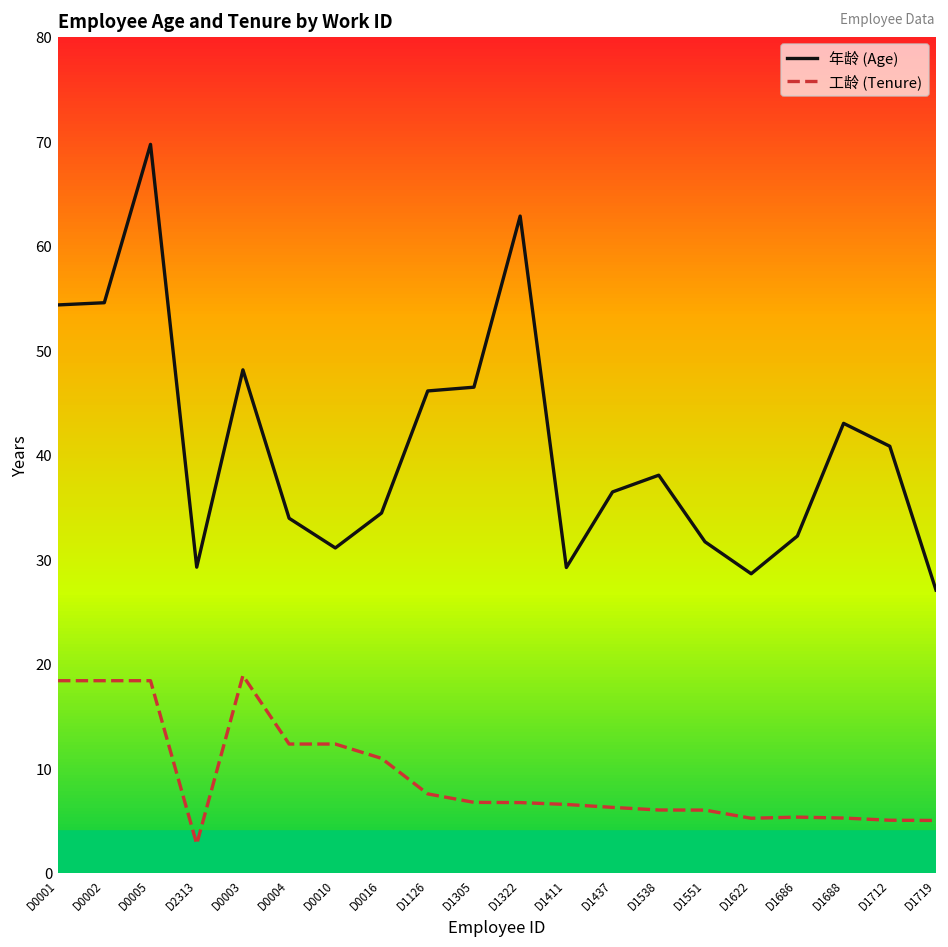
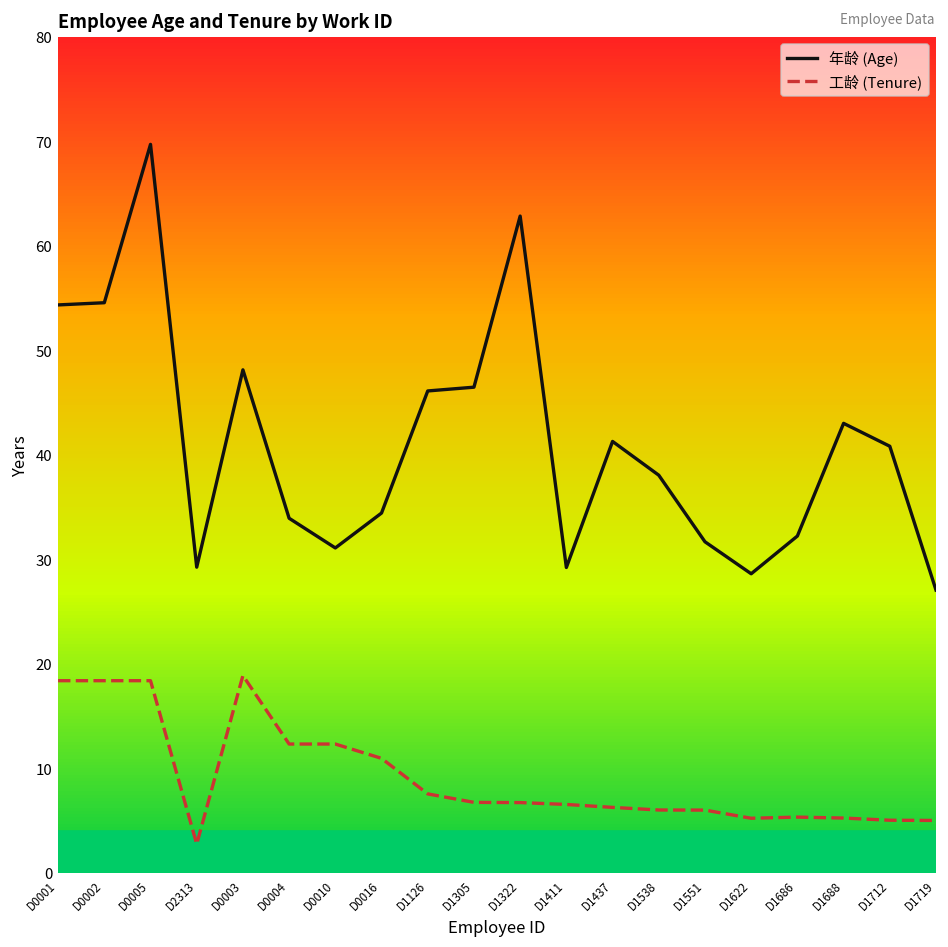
年龄 (Age), D1437: 36 -> 41
